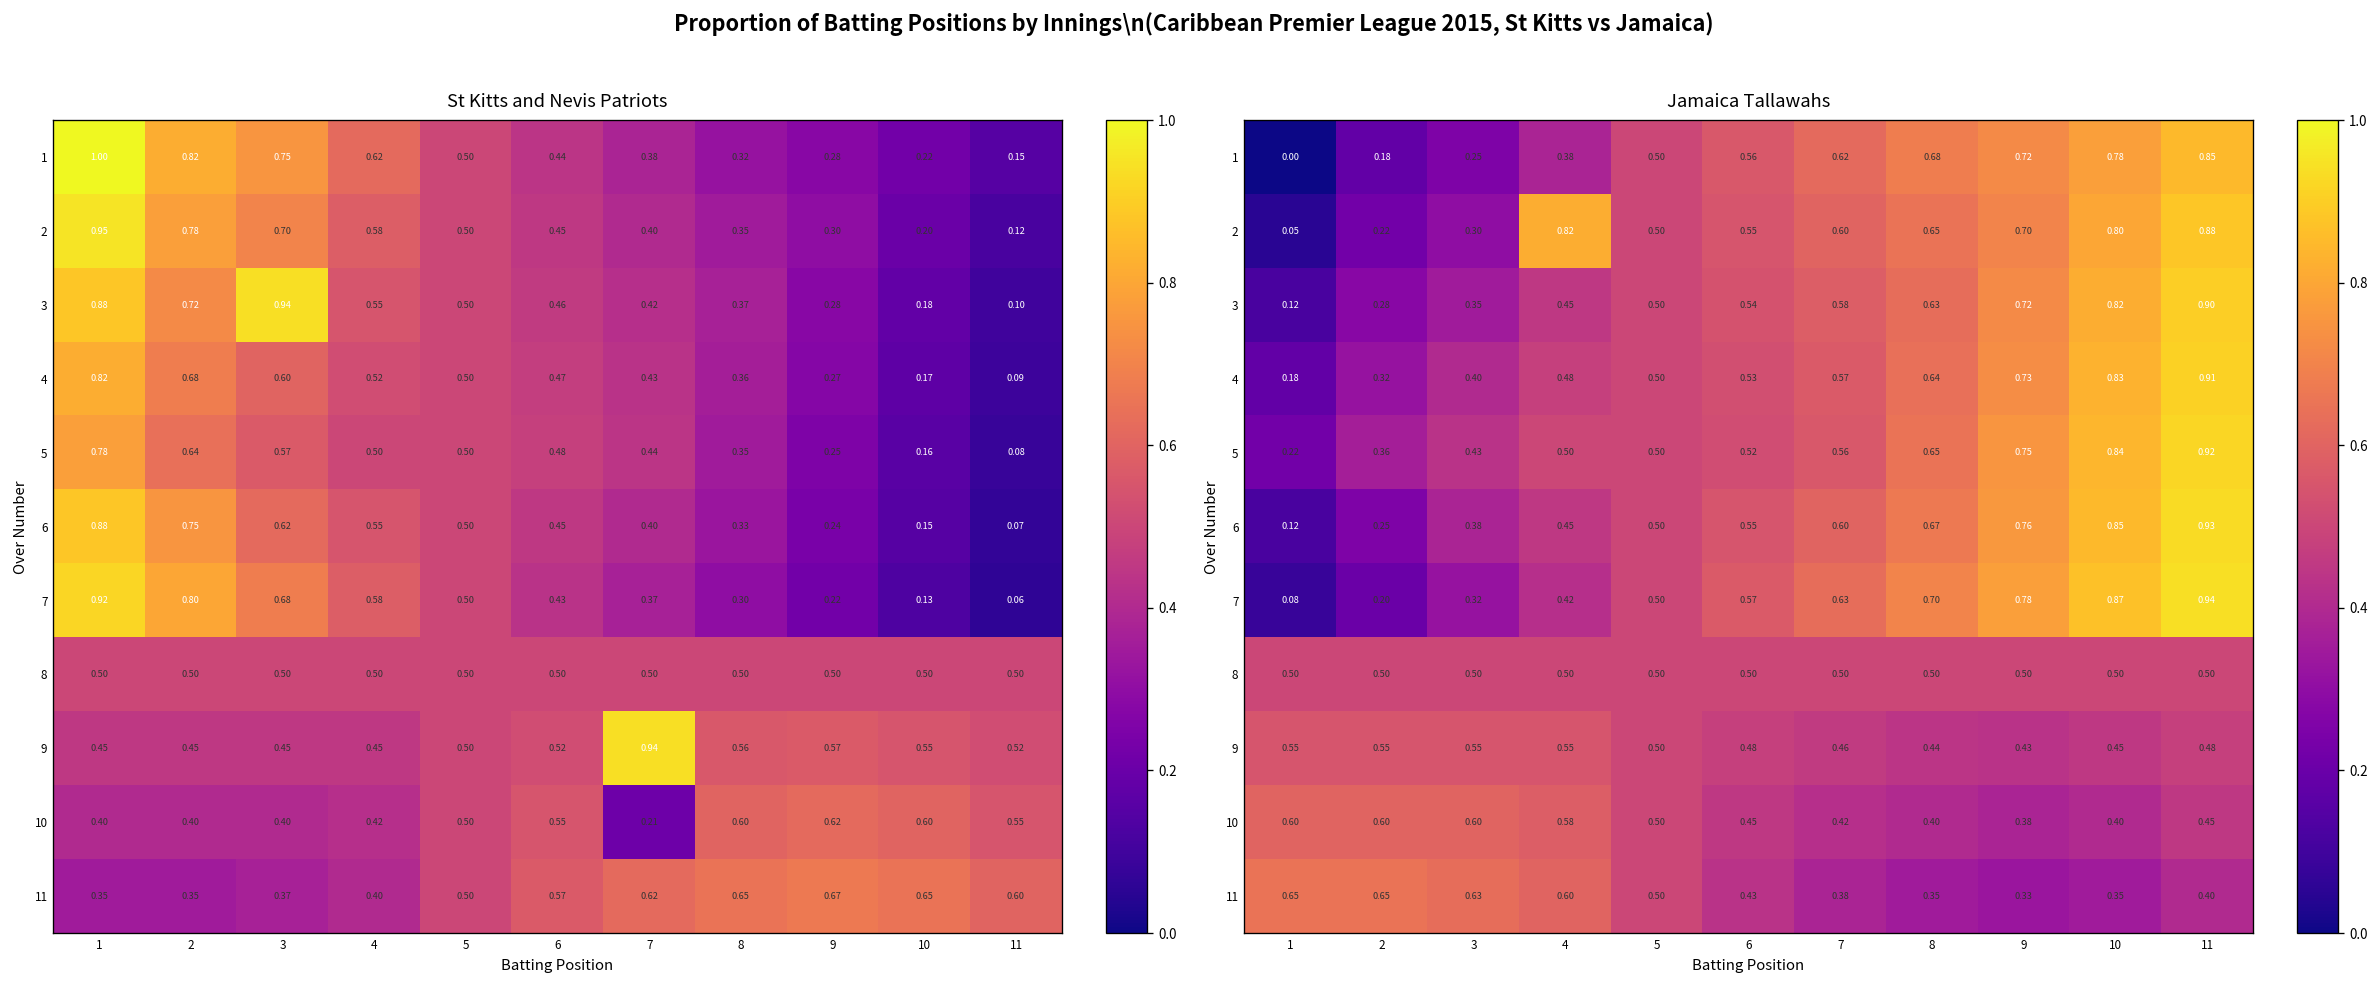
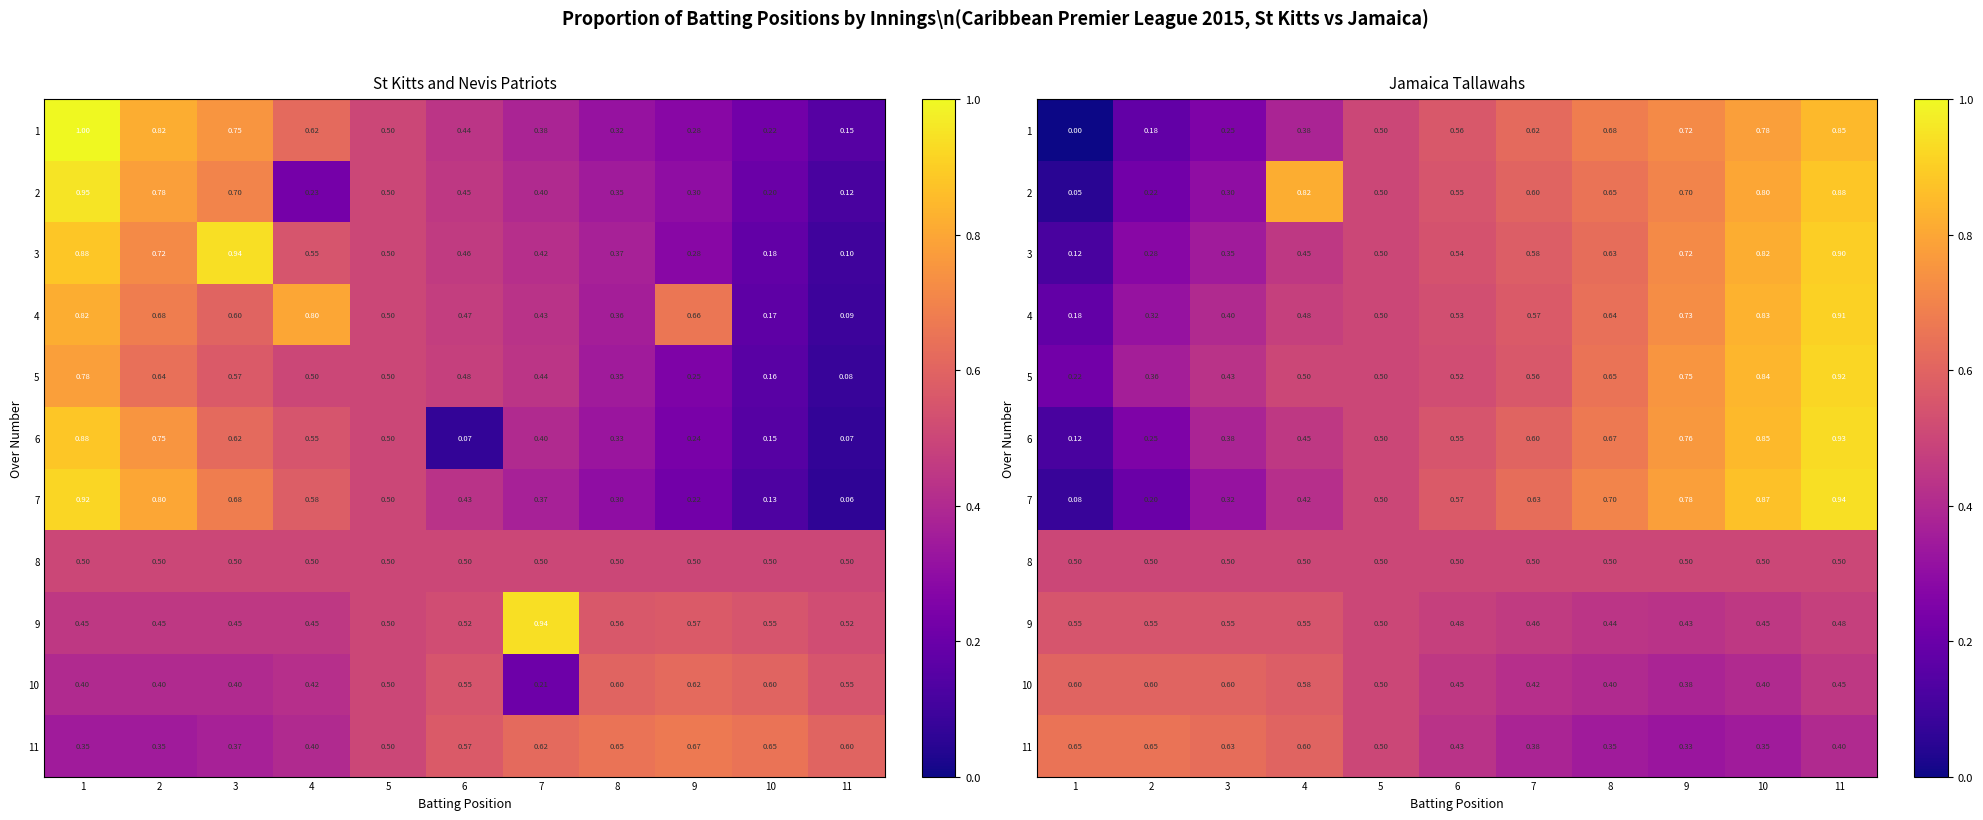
St Kitts and Nevis Patriots, 2, 4: 0.58 -> 0.23
St Kitts and Nevis Patriots, 4, 4: 0.52 -> 0.80
St Kitts and Nevis Patriots, 4, 9: 0.27 -> 0.66
St Kitts and Nevis Patriots, 6, 6: 0.45 -> 0.07
